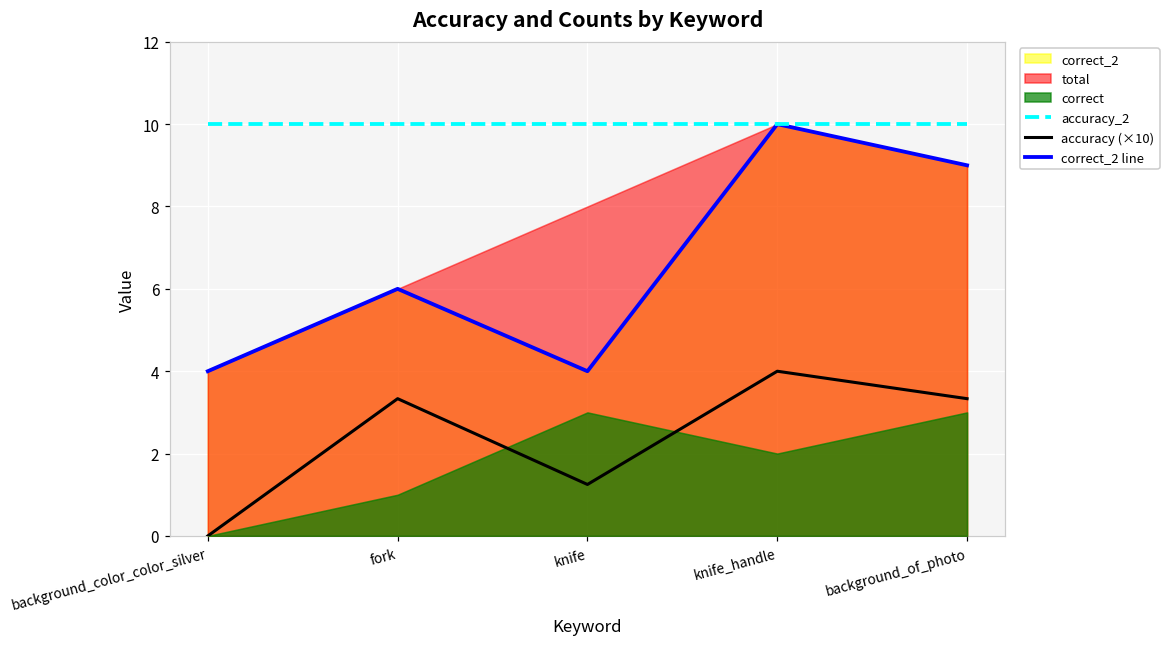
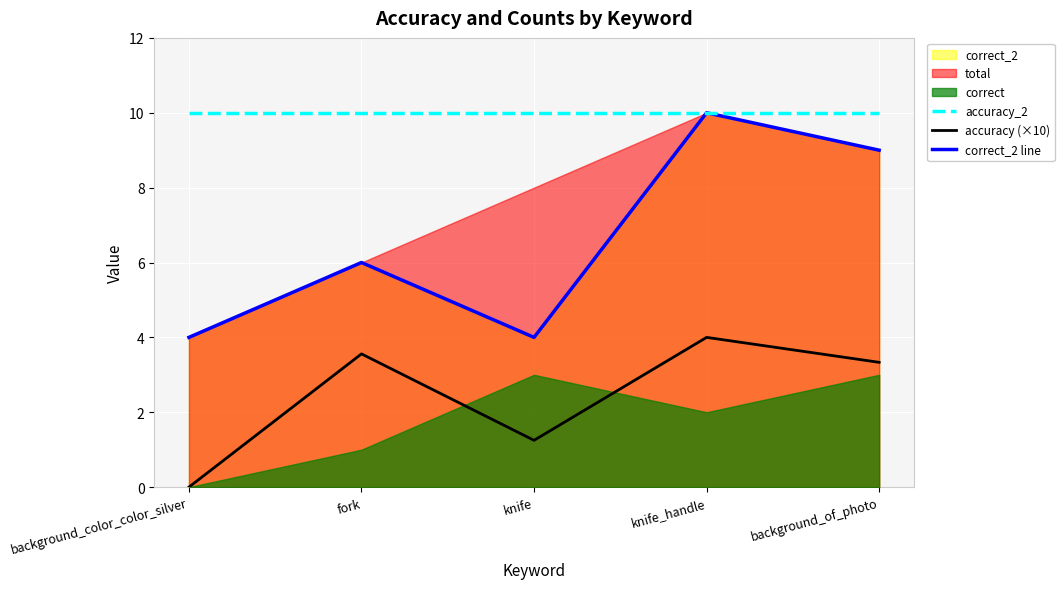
accuracy (×10), fork: 3.3 -> 3.6
